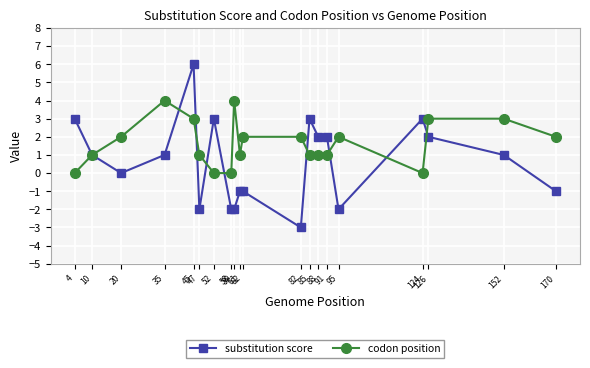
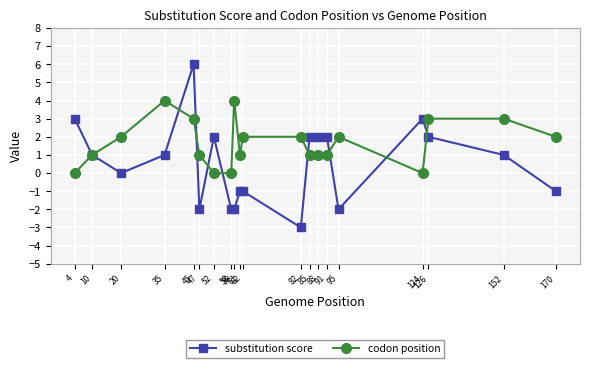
substitution score, 52: 3 -> 2
substitution score, 85: 3 -> 2
